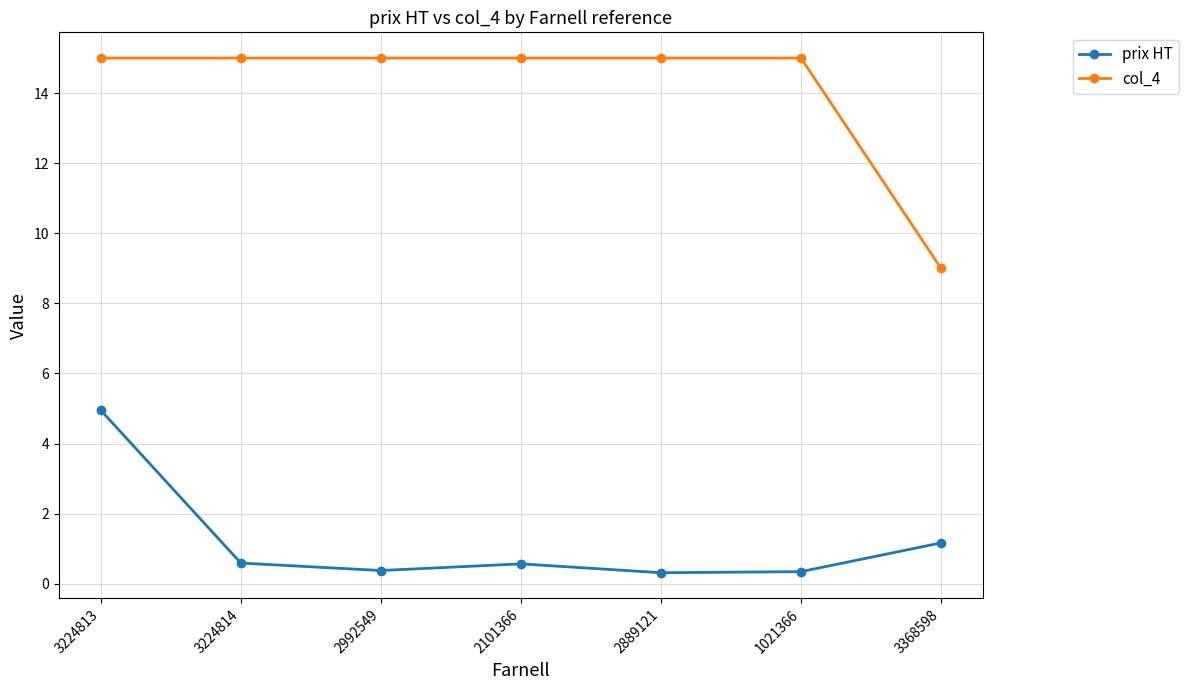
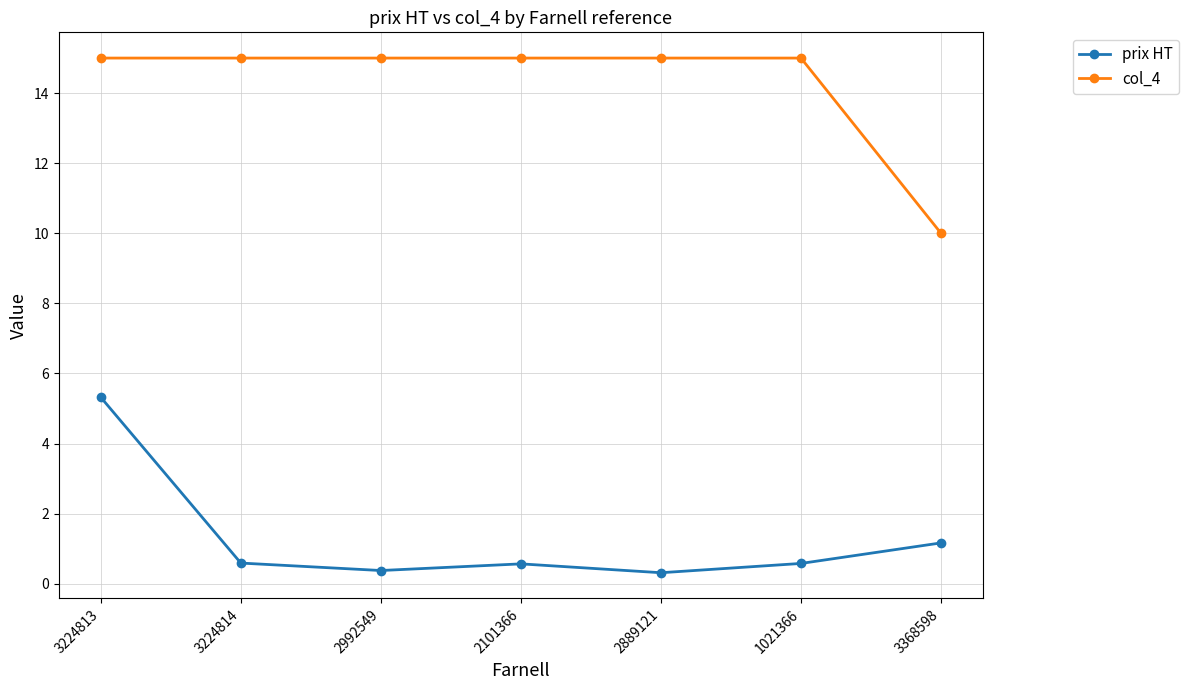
prix HT, 3224813: 5.0 -> 5.3
prix HT, 1021366: 0.3 -> 0.6
col_4, 3368598: 9 -> 10
